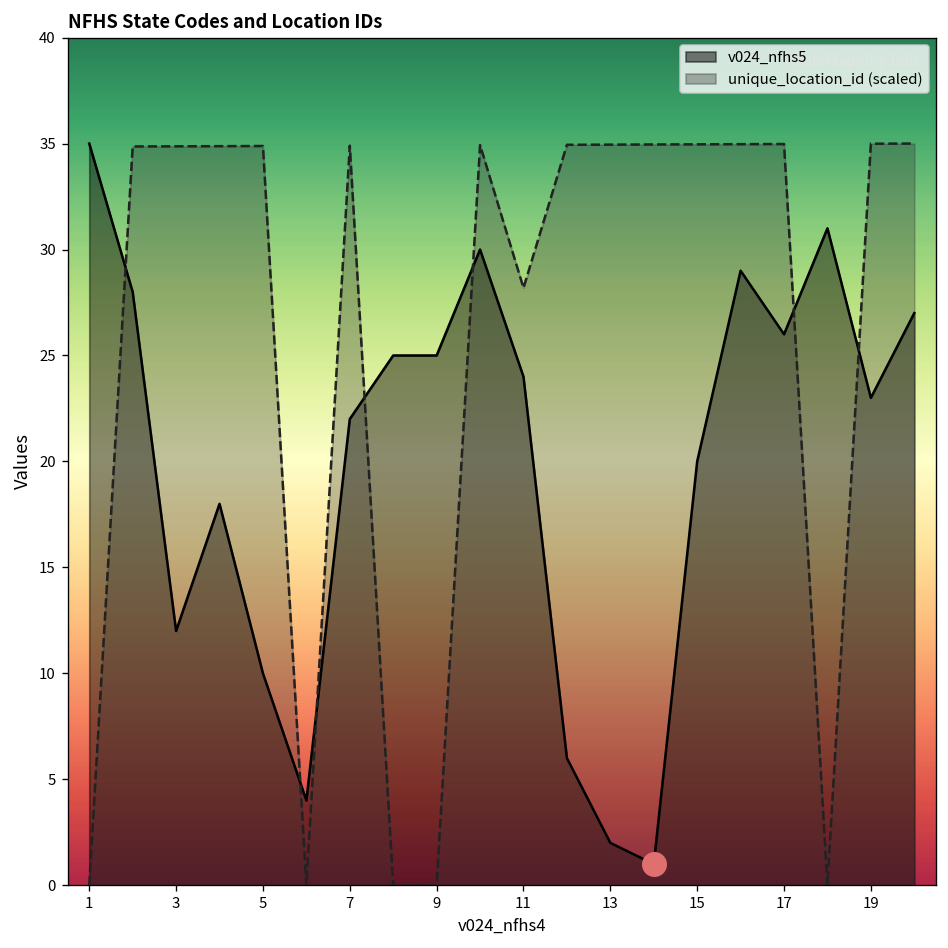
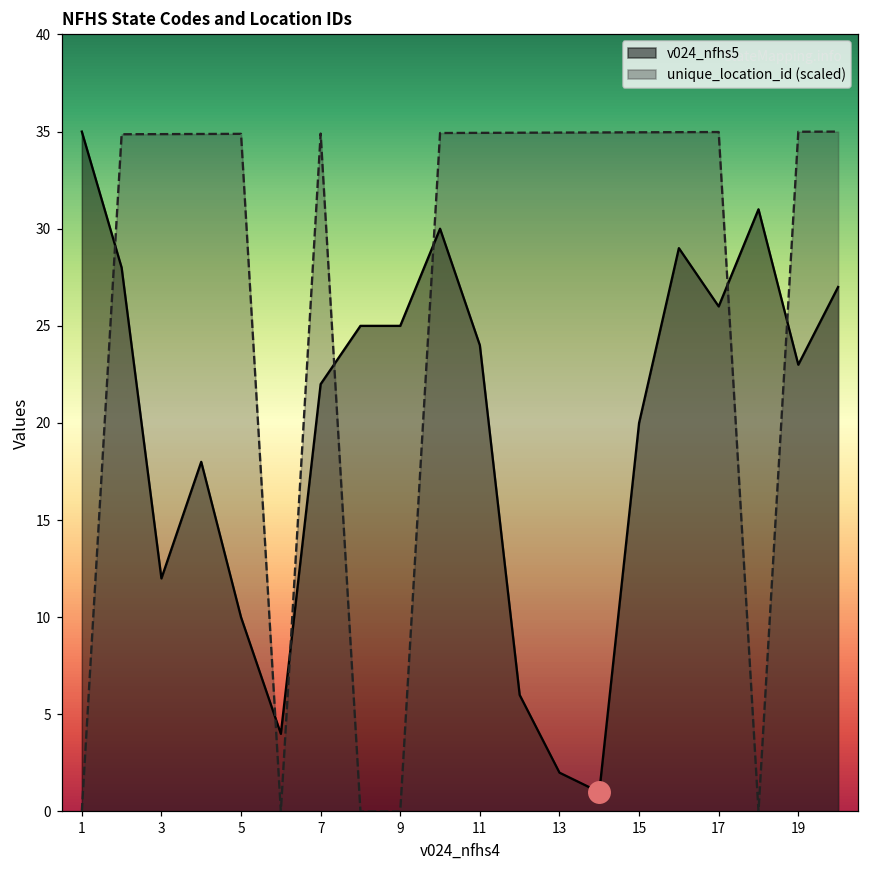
unique_location_id (scaled), 11: 28.2 -> 34.9
